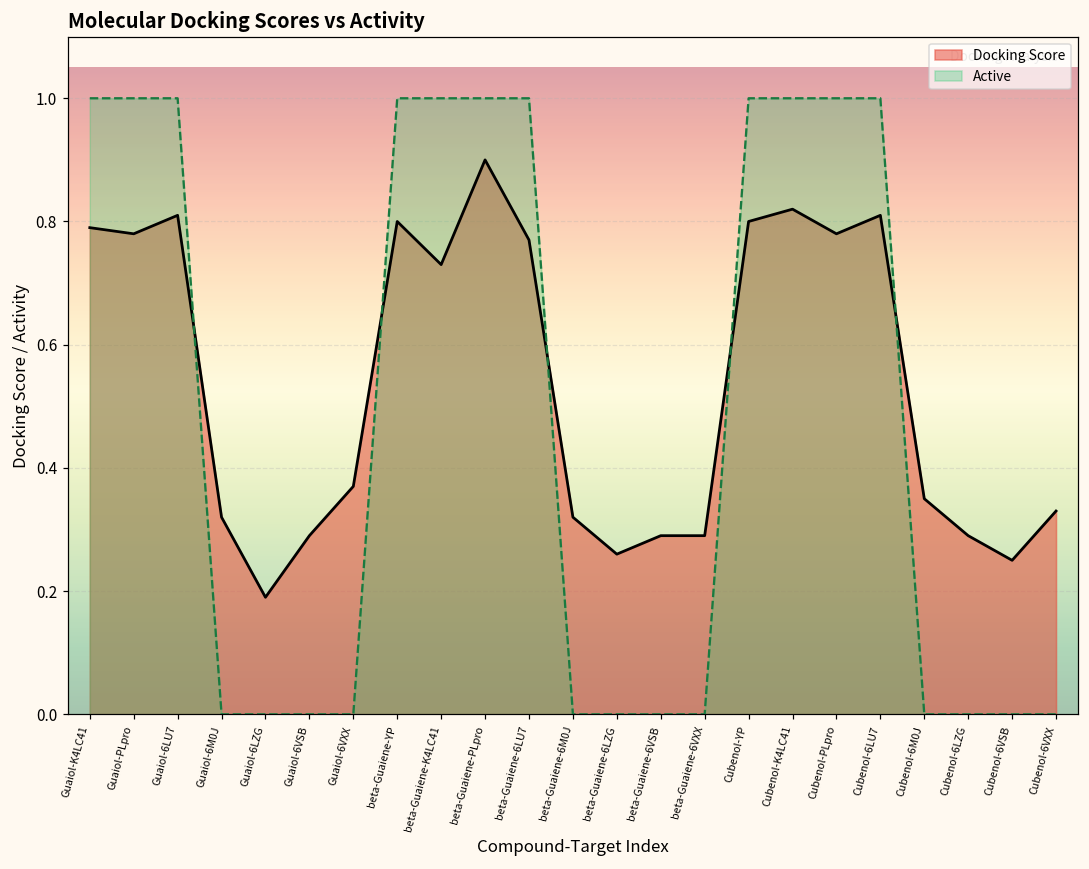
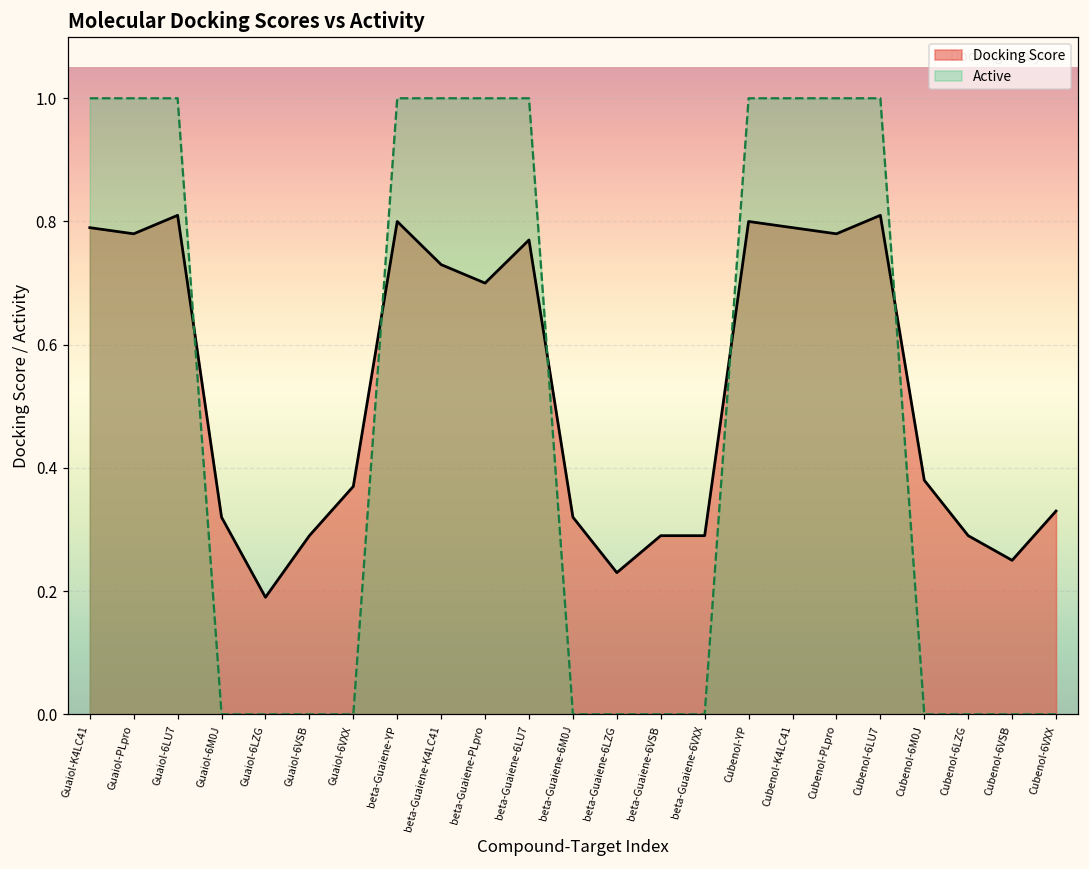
Docking Score, beta-Guaiene-PLpro: 0.9 -> 0.7
Docking Score, beta-Guaiene-6LZG: 0.26 -> 0.23
Docking Score, Cubenol-K4LC41: 0.82 -> 0.79
Docking Score, Cubenol-6M0J: 0.35 -> 0.38
